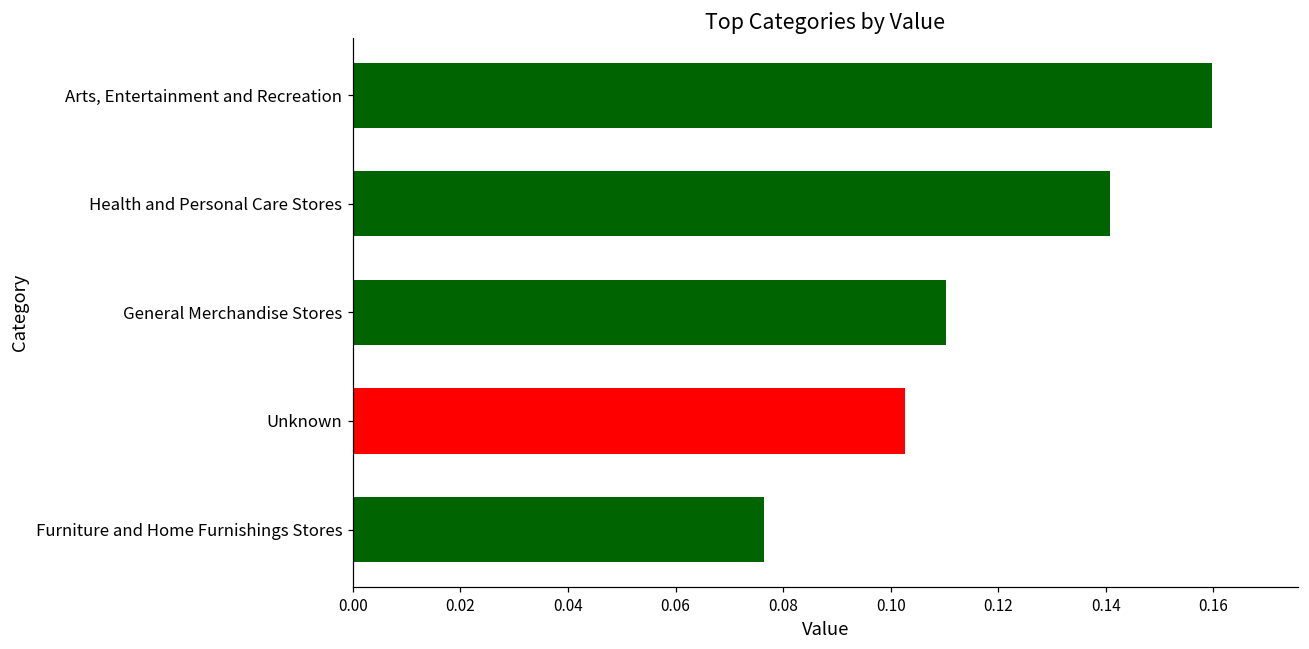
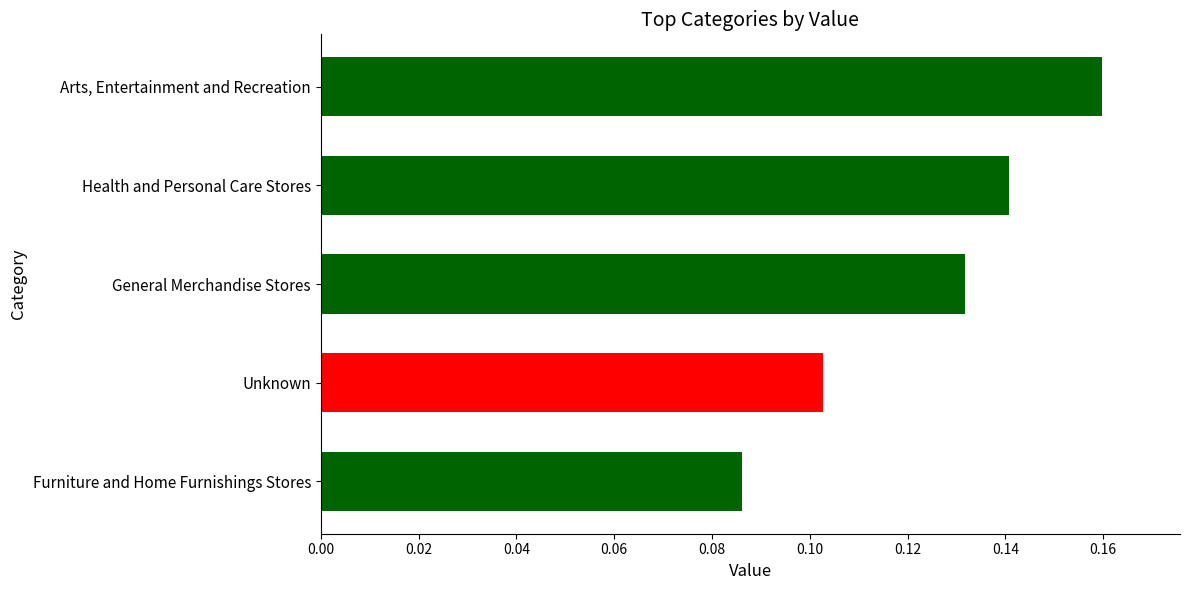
General Merchandise Stores: 0.110 -> 0.132
Furniture and Home Furnishings Stores: 0.077 -> 0.086
